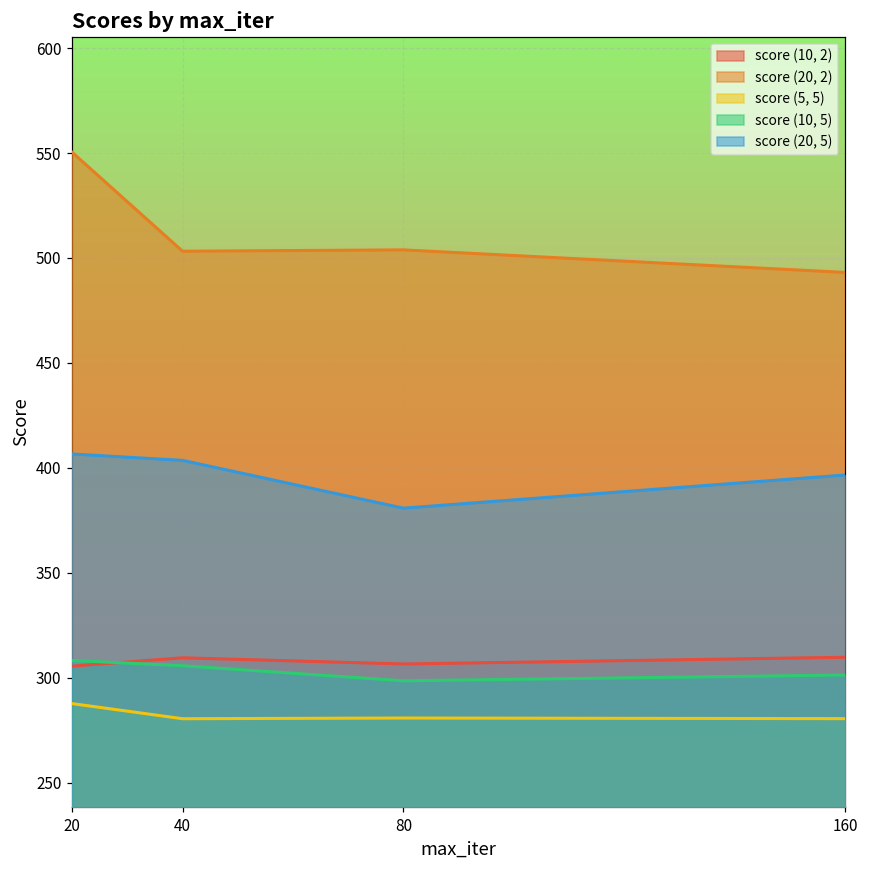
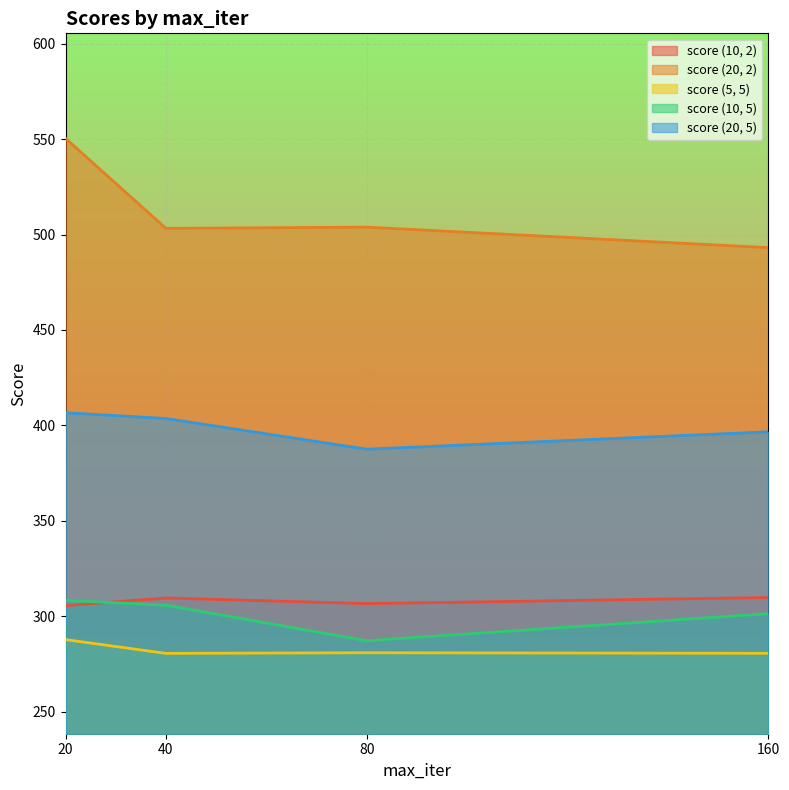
score (10, 5), 80: 299 -> 287
score (20, 5), 80: 381 -> 388
